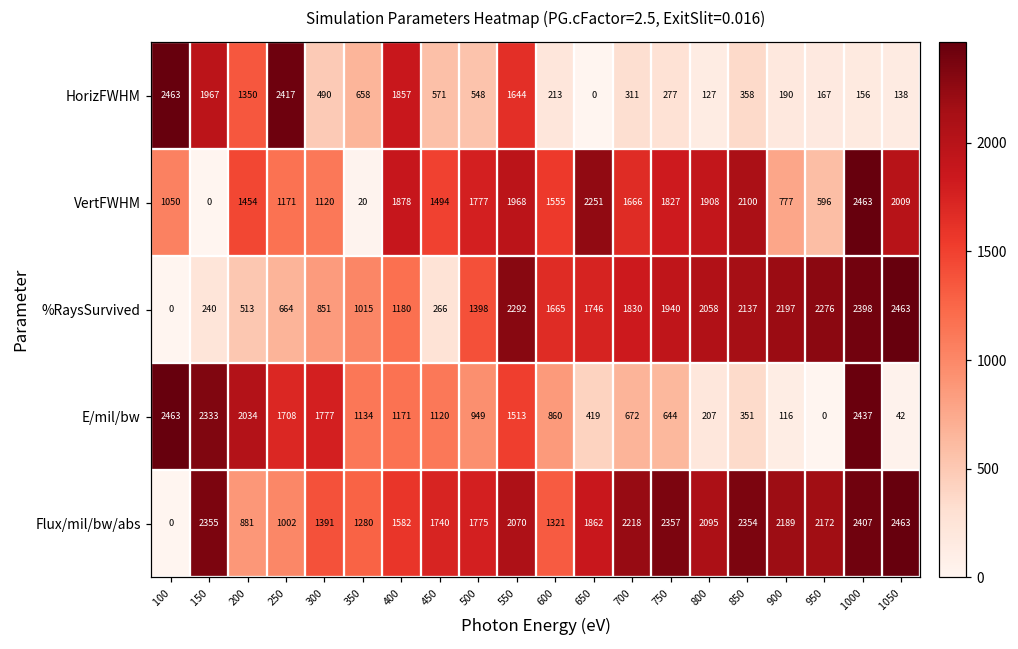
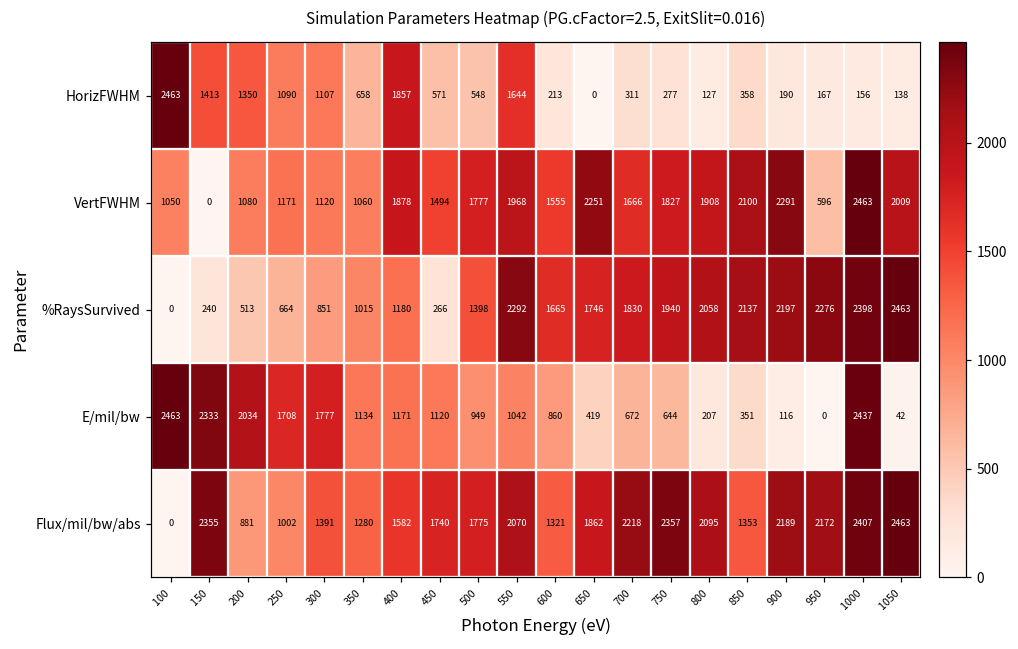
HorizFWHM, 150: 1967 -> 1413
HorizFWHM, 250: 2417 -> 1090
HorizFWHM, 300: 490 -> 1107
VertFWHM, 200: 1454 -> 1080
VertFWHM, 350: 20 -> 1060
VertFWHM, 900: 777 -> 2291
E/mil/bw, 550: 1513 -> 1042
Flux/mil/bw/abs, 850: 2354 -> 1353
